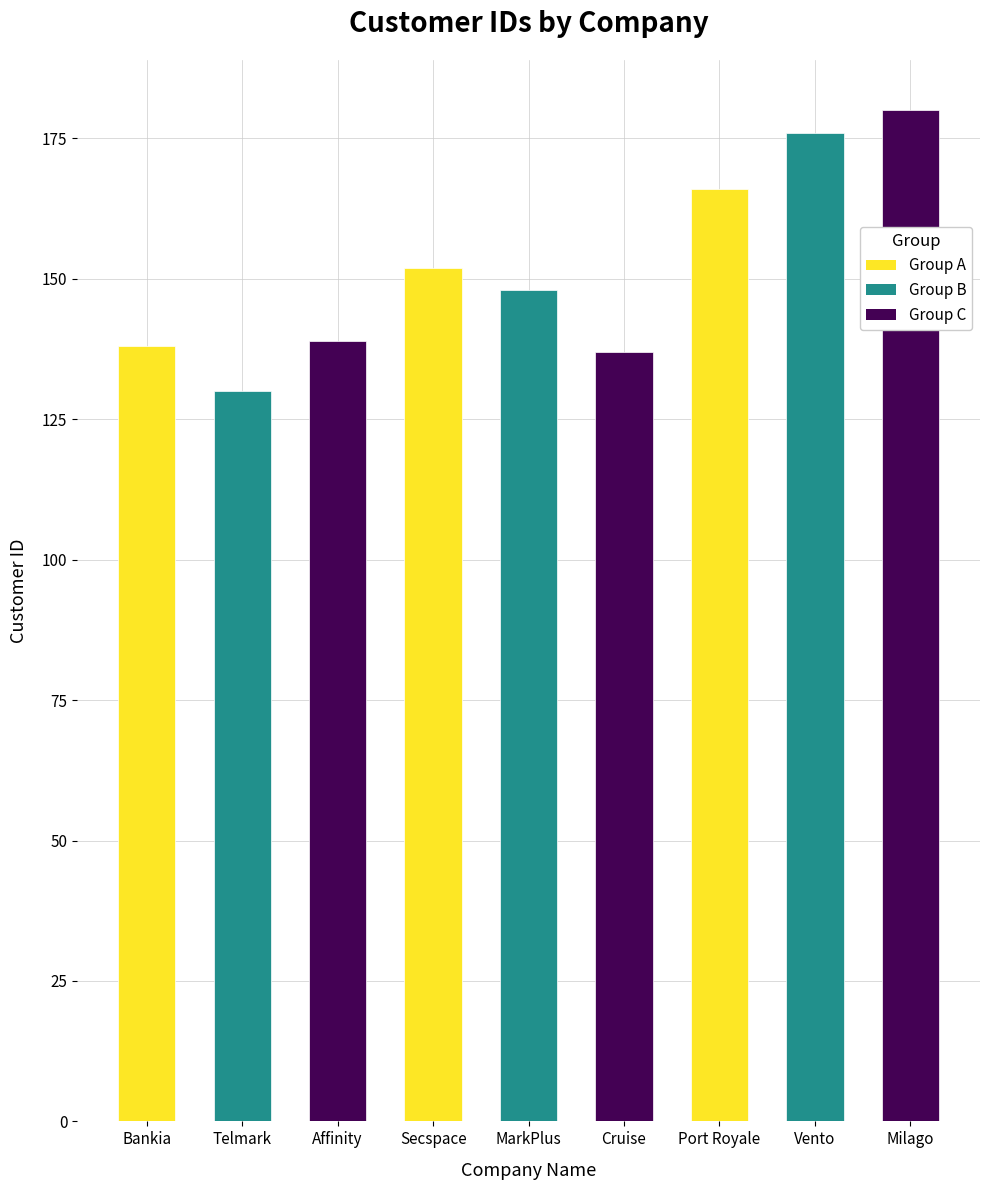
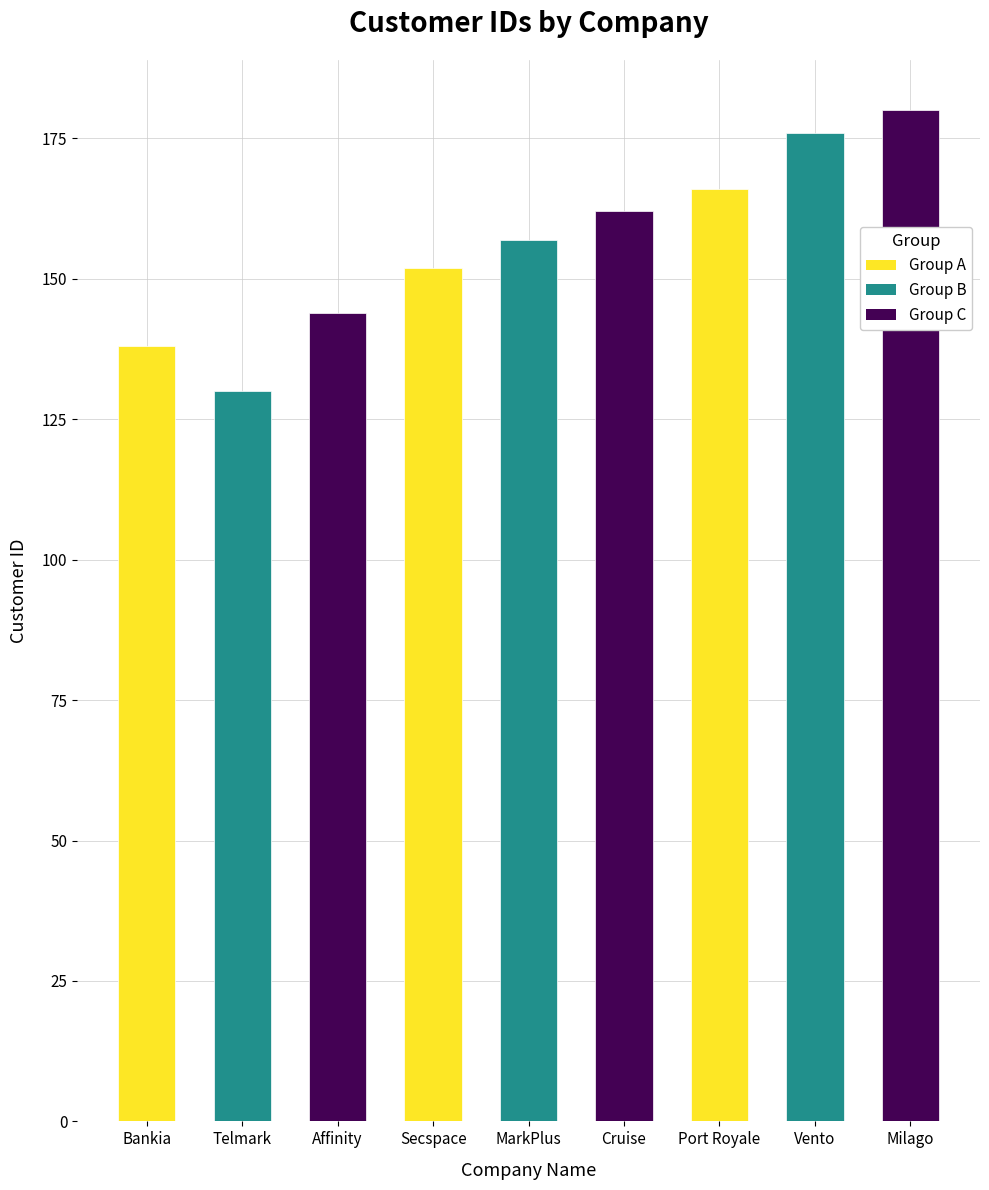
Affinity: 139 -> 144
MarkPlus: 148 -> 157
Cruise: 137 -> 162
